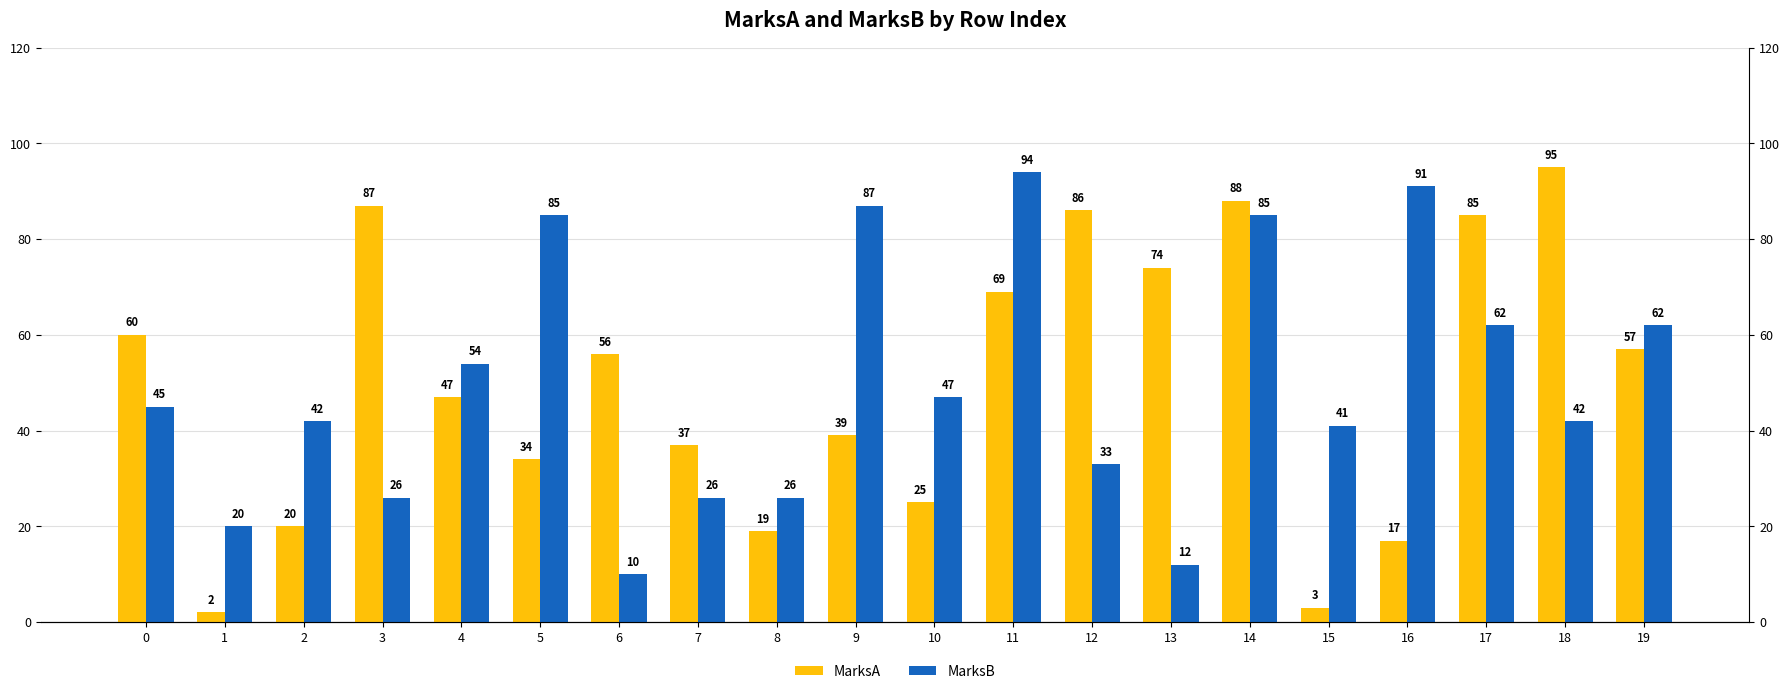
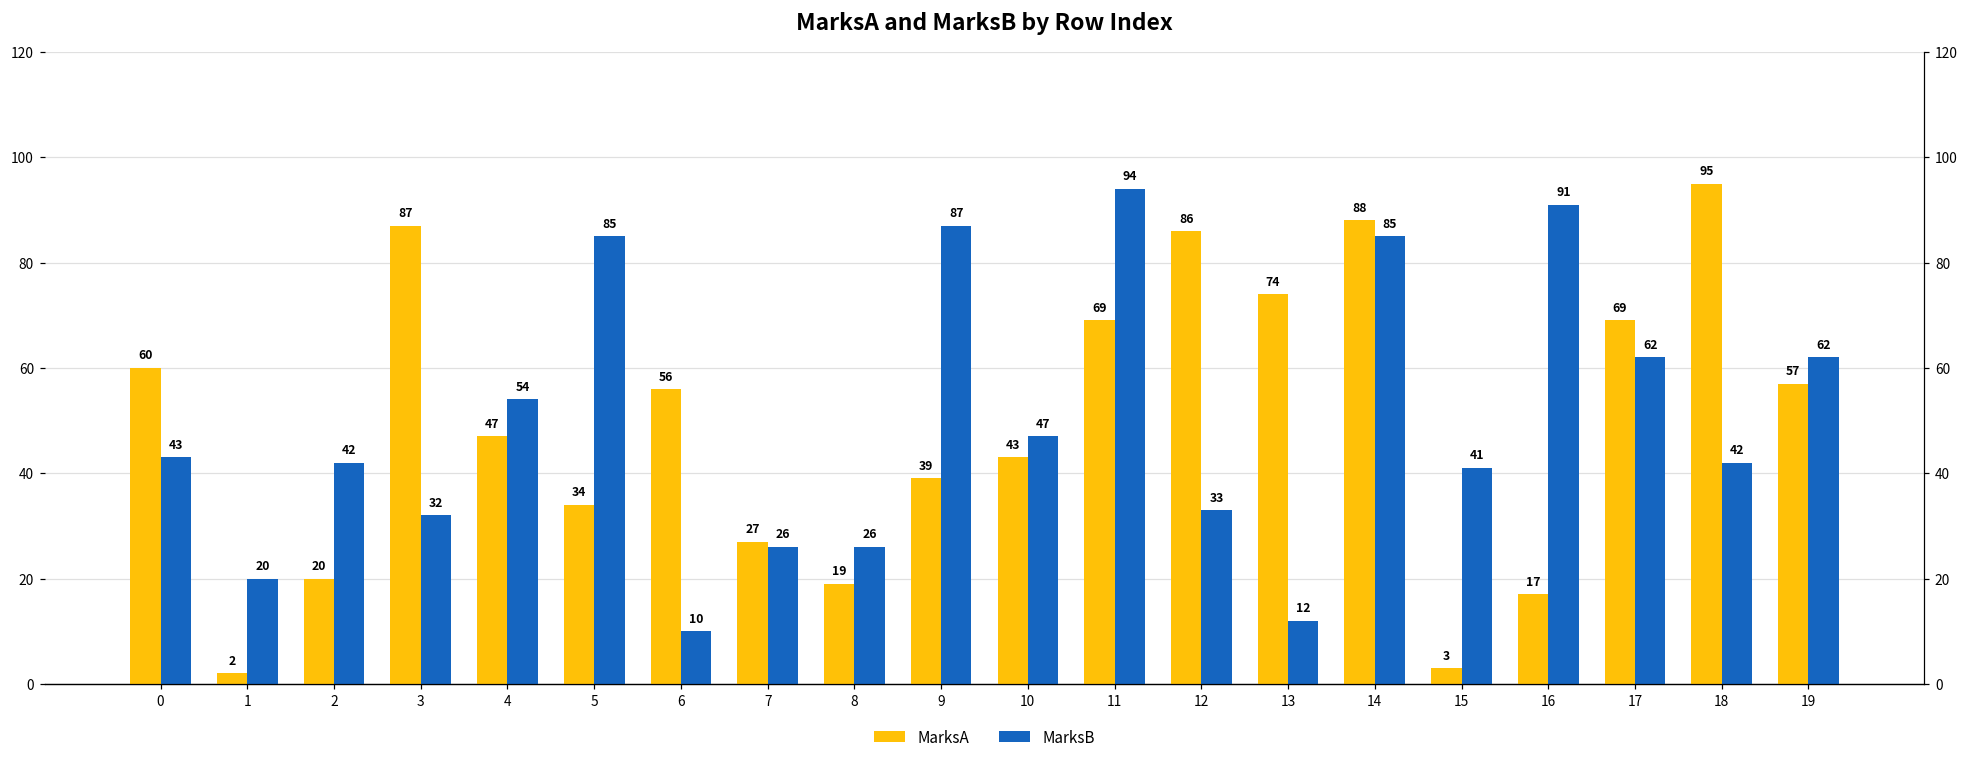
MarksB, 0: 45 -> 43
MarksB, 3: 26 -> 32
MarksA, 7: 37 -> 27
MarksA, 10: 25 -> 43
MarksA, 17: 85 -> 69
